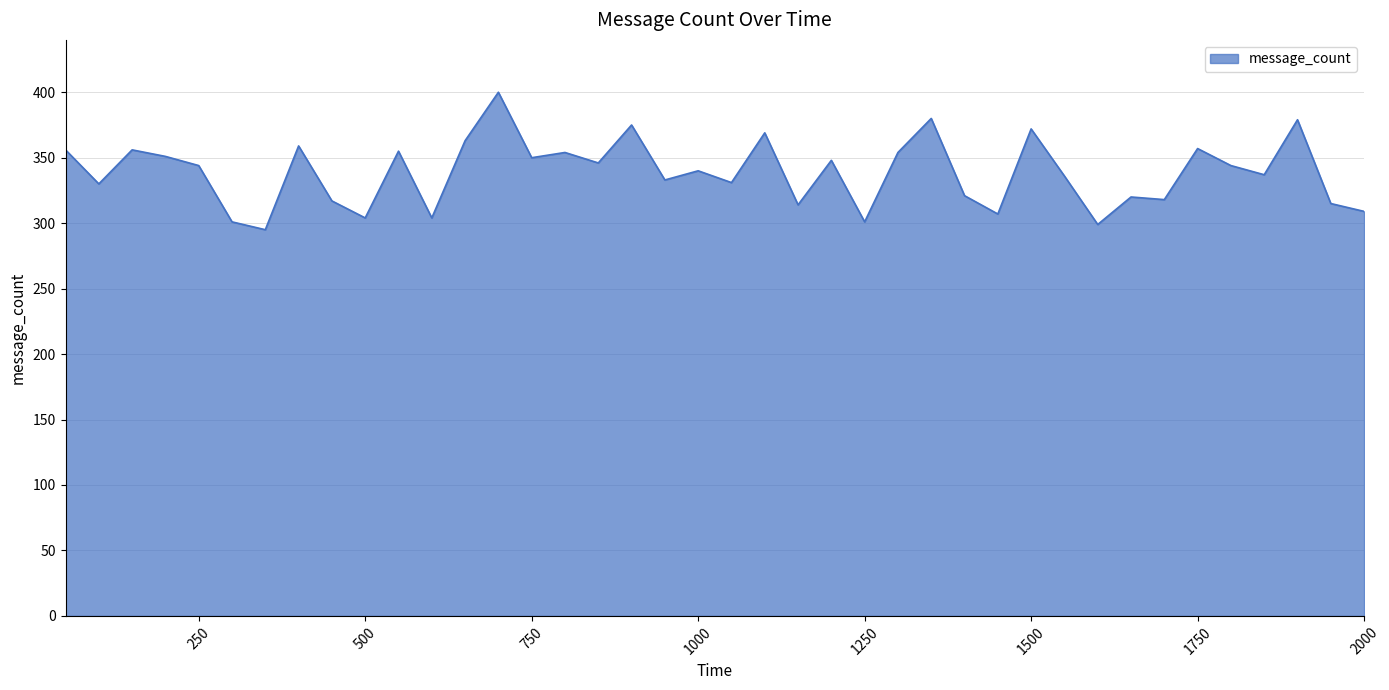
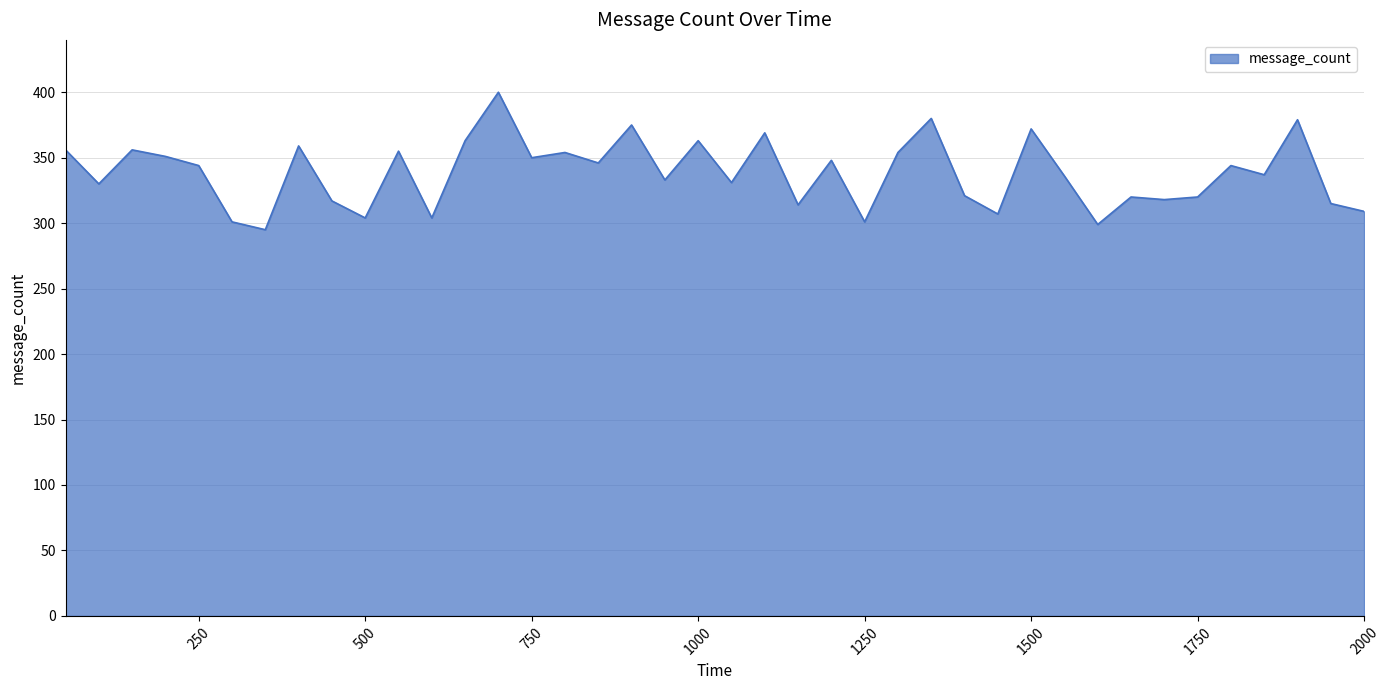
1000: 340 -> 363
1750: 357 -> 320
